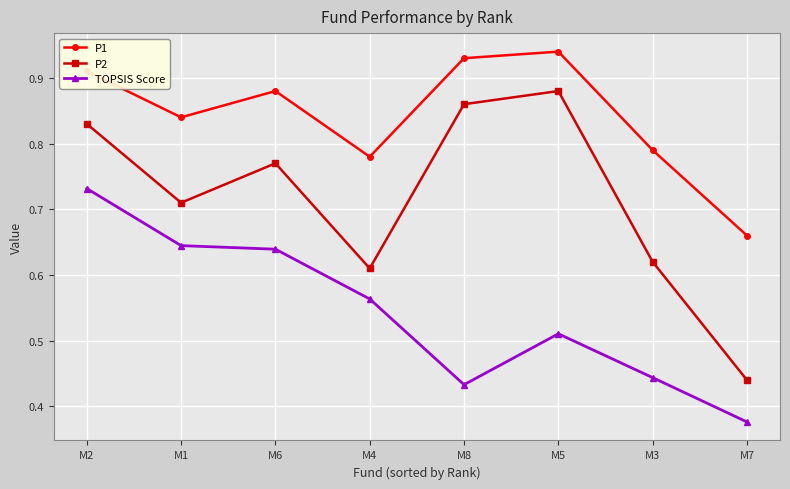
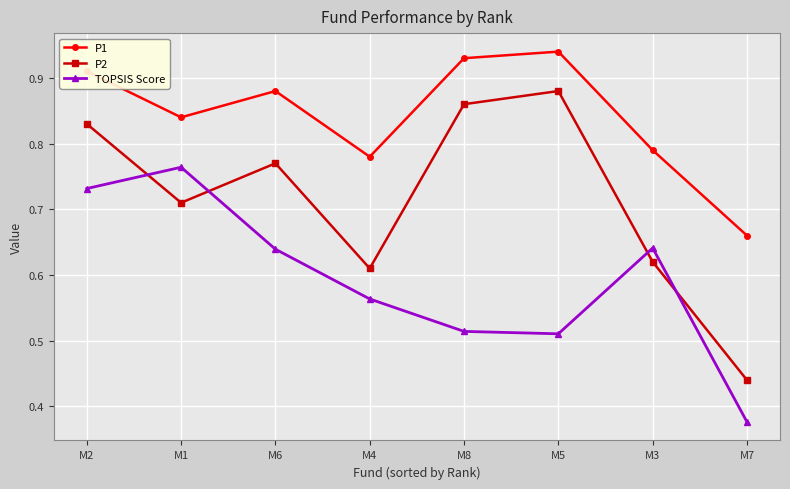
TOPSIS Score, M1: 0.64 -> 0.76
TOPSIS Score, M8: 0.43 -> 0.51
TOPSIS Score, M3: 0.44 -> 0.64
